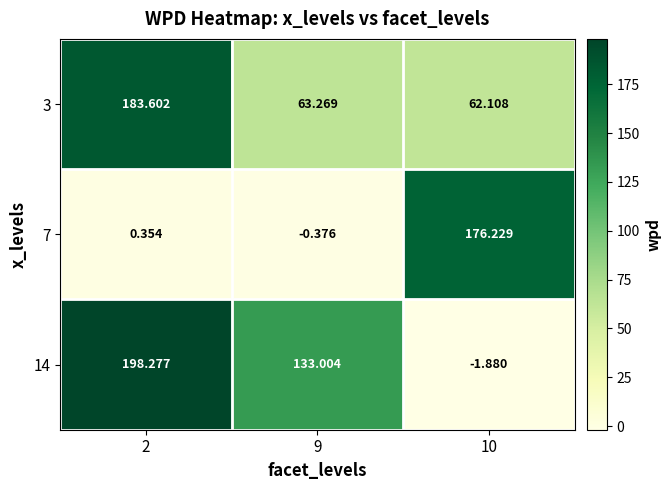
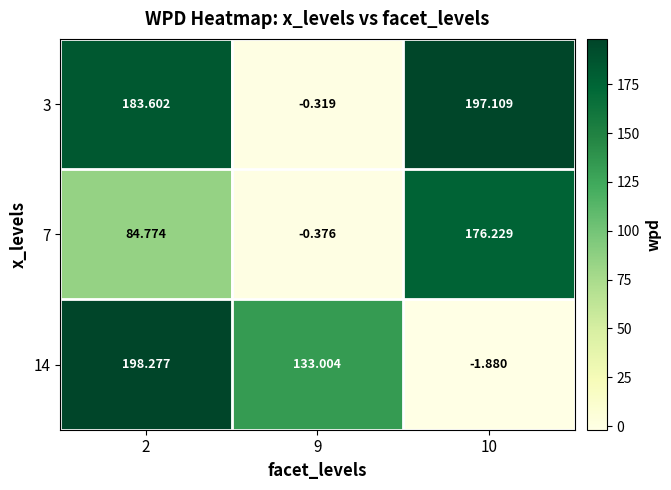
3, 9: 63.269 -> -0.319
3, 10: 62.108 -> 197.109
7, 2: 0.354 -> 84.774
